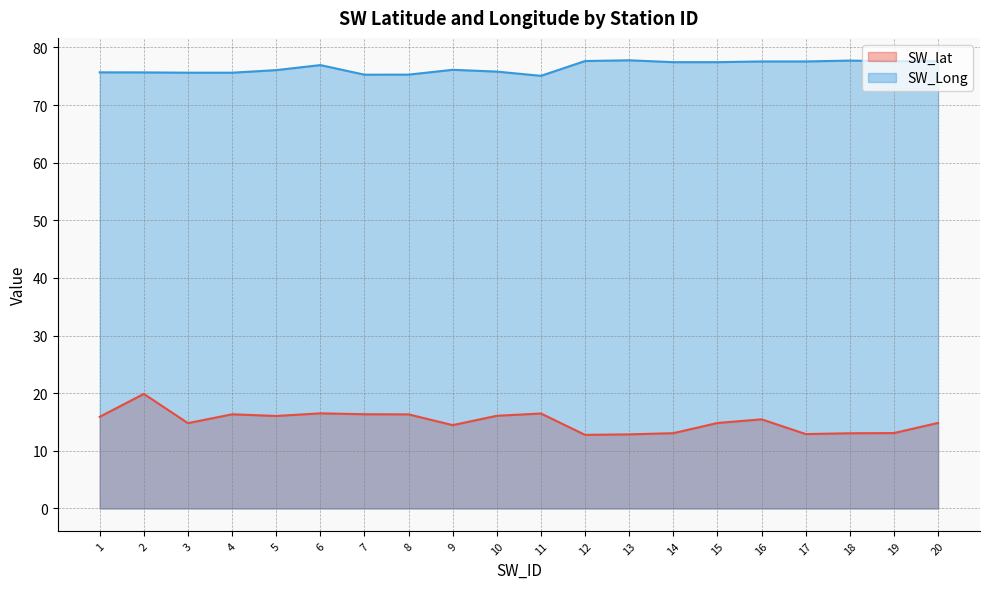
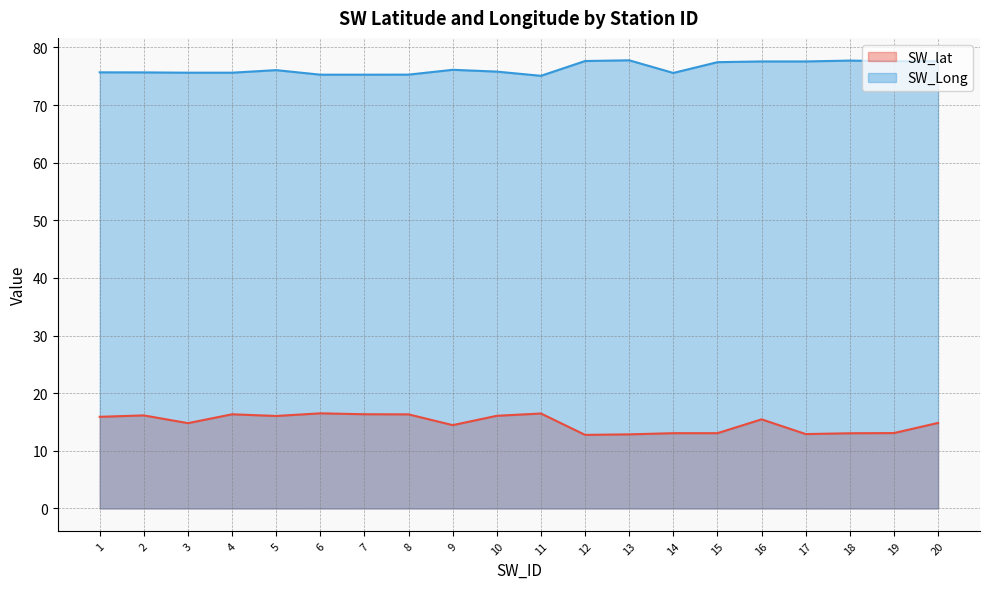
SW_lat, 2: 20 -> 16
SW_Long, 6: 77 -> 75
SW_Long, 14: 77 -> 76
SW_lat, 15: 15 -> 13
